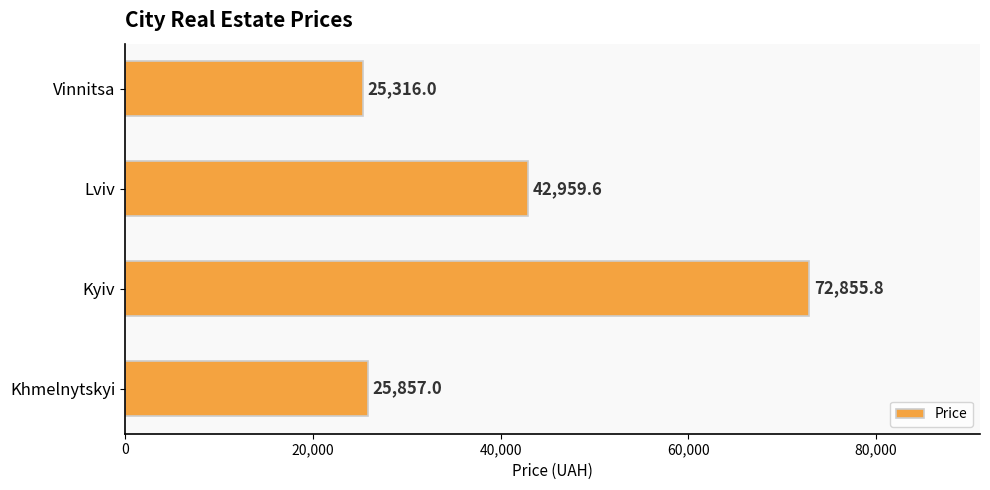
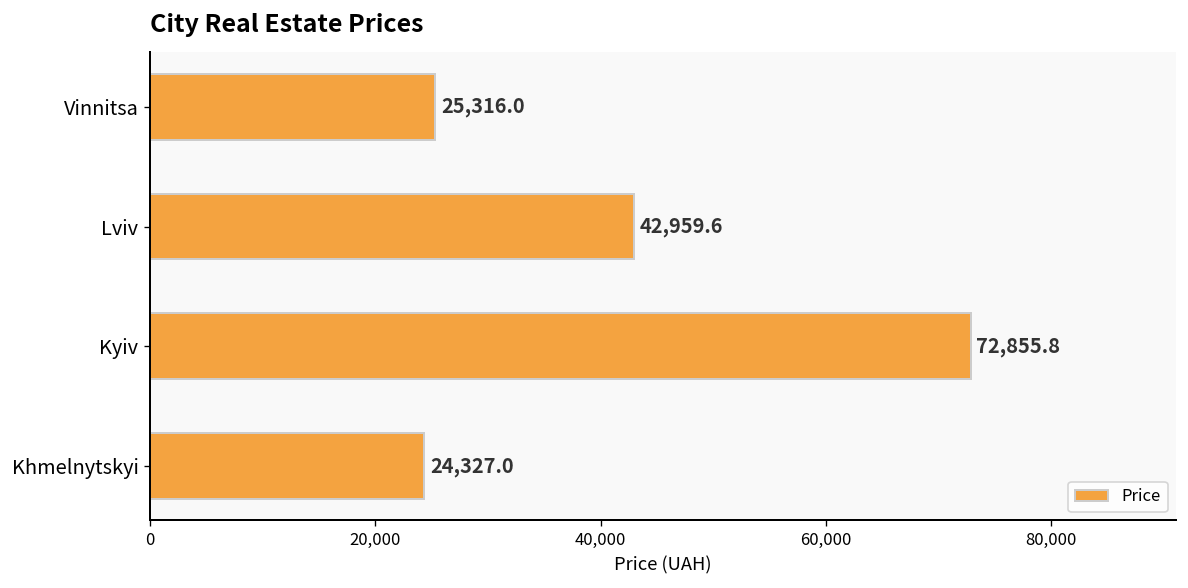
Khmelnytskyi: 25,857.0 -> 24,327.0
